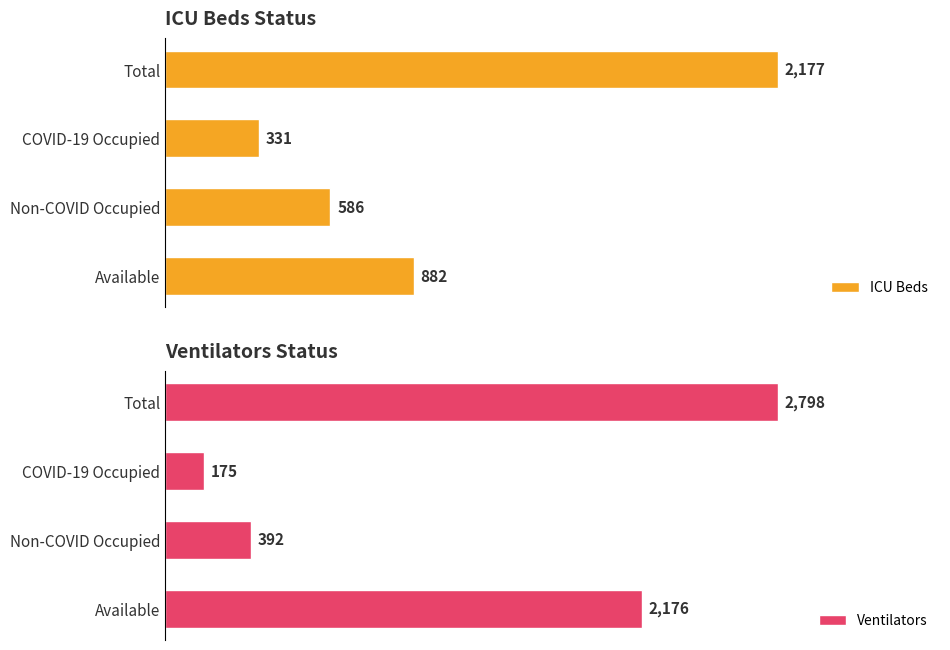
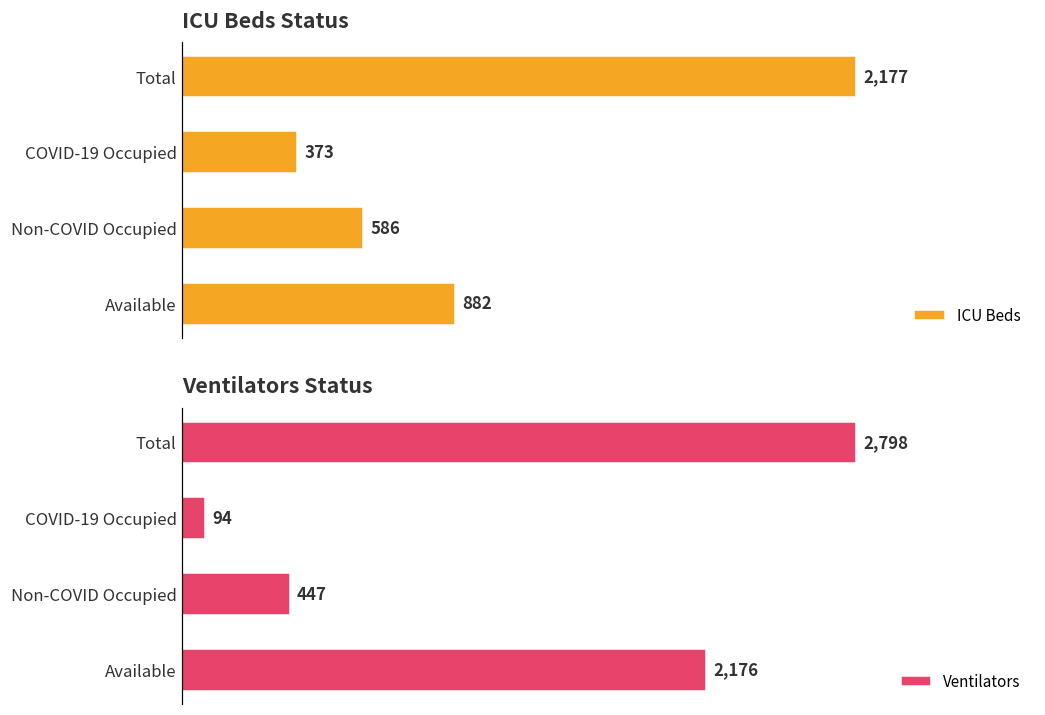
ICU Beds Status, COVID-19 Occupied: 331 -> 373
Ventilators Status, COVID-19 Occupied: 175 -> 94
Ventilators Status, Non-COVID Occupied: 392 -> 447
